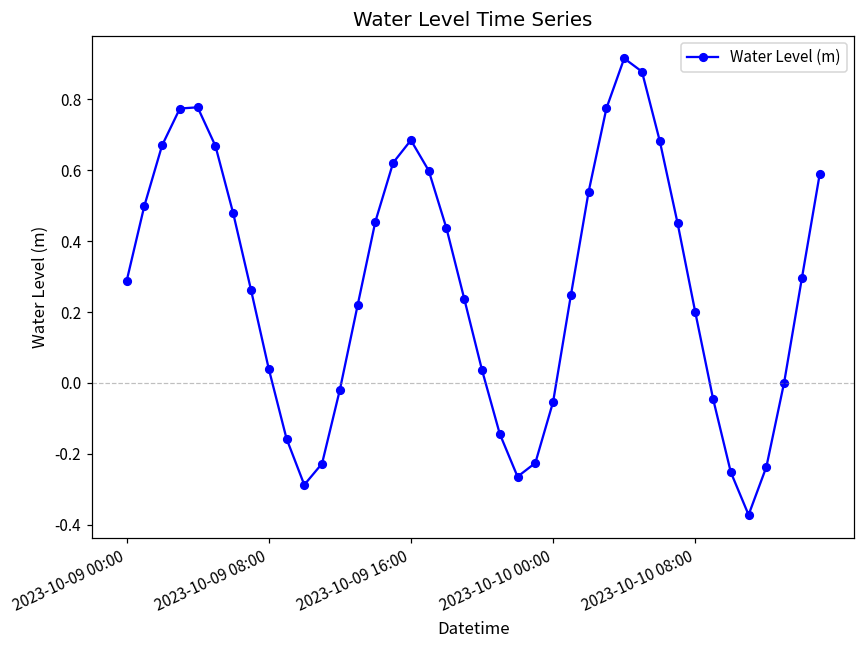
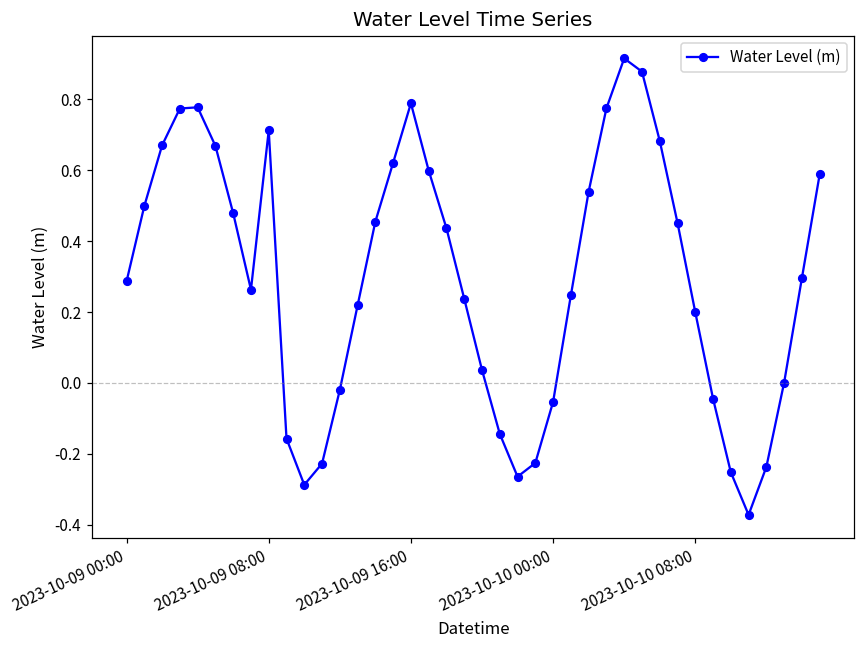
2023-10-09 08:00: 0.04 -> 0.71
2023-10-09 16:00: 0.68 -> 0.79
